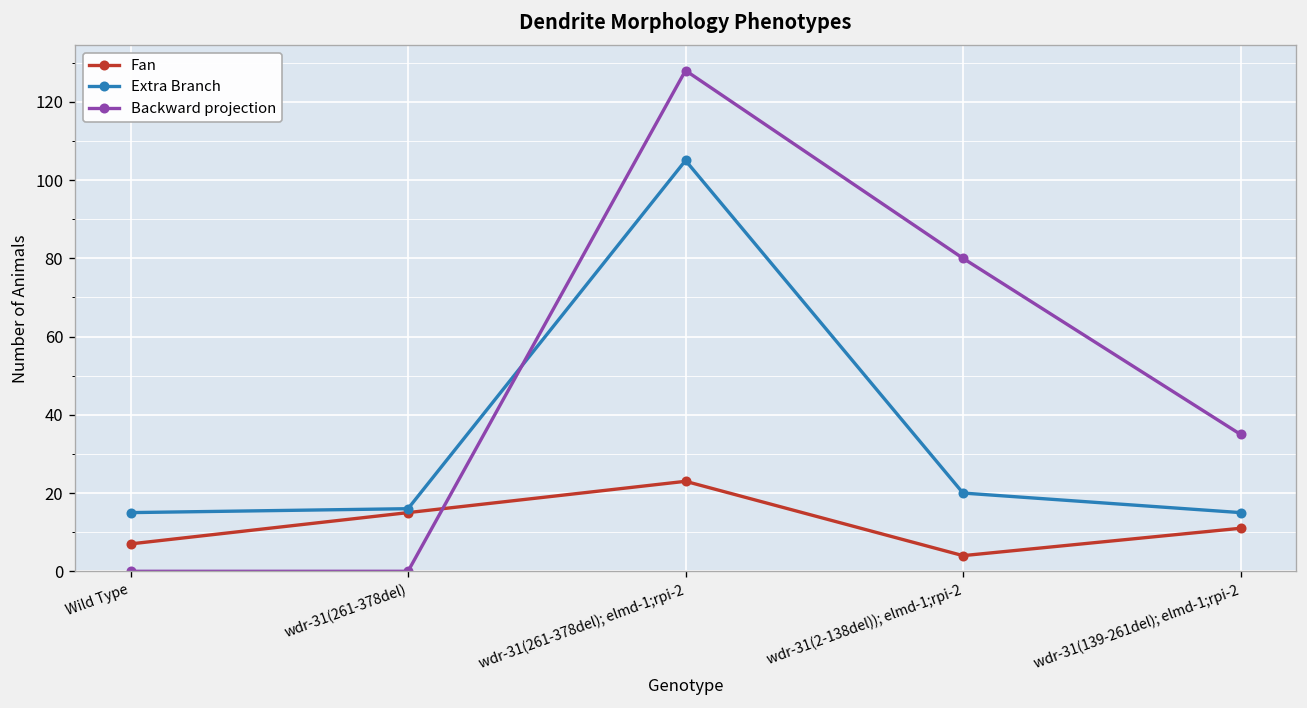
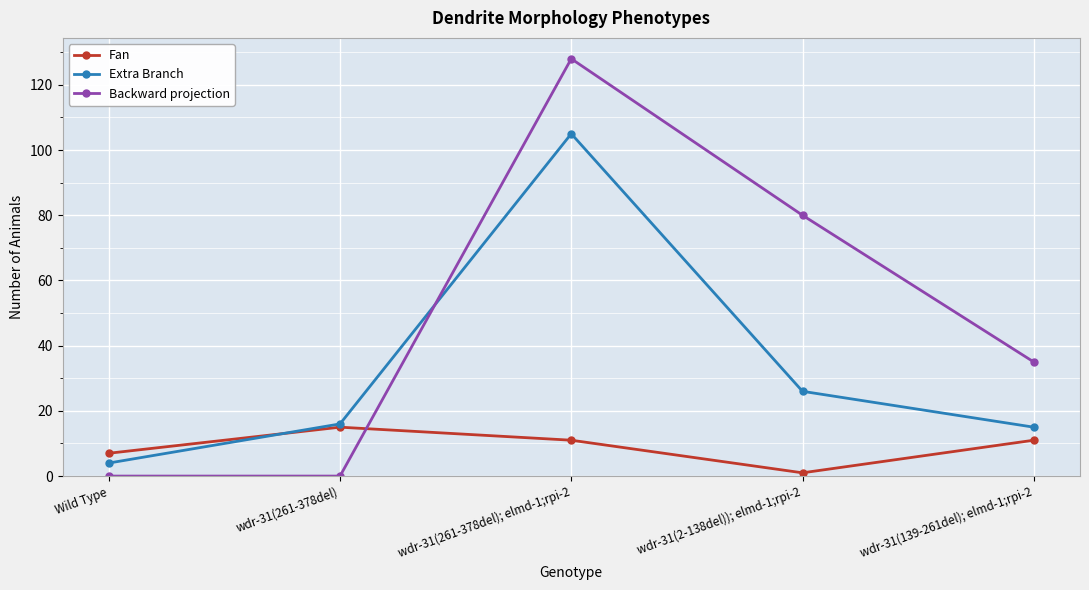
Extra Branch, Wild Type: 15 -> 4
Fan, wdr-31(261-378del); elmd-1;rpi-2: 23 -> 11
Fan, wdr-31(2-138del)); elmd-1;rpi-2: 4 -> 1
Extra Branch, wdr-31(2-138del)); elmd-1;rpi-2: 20 -> 26
